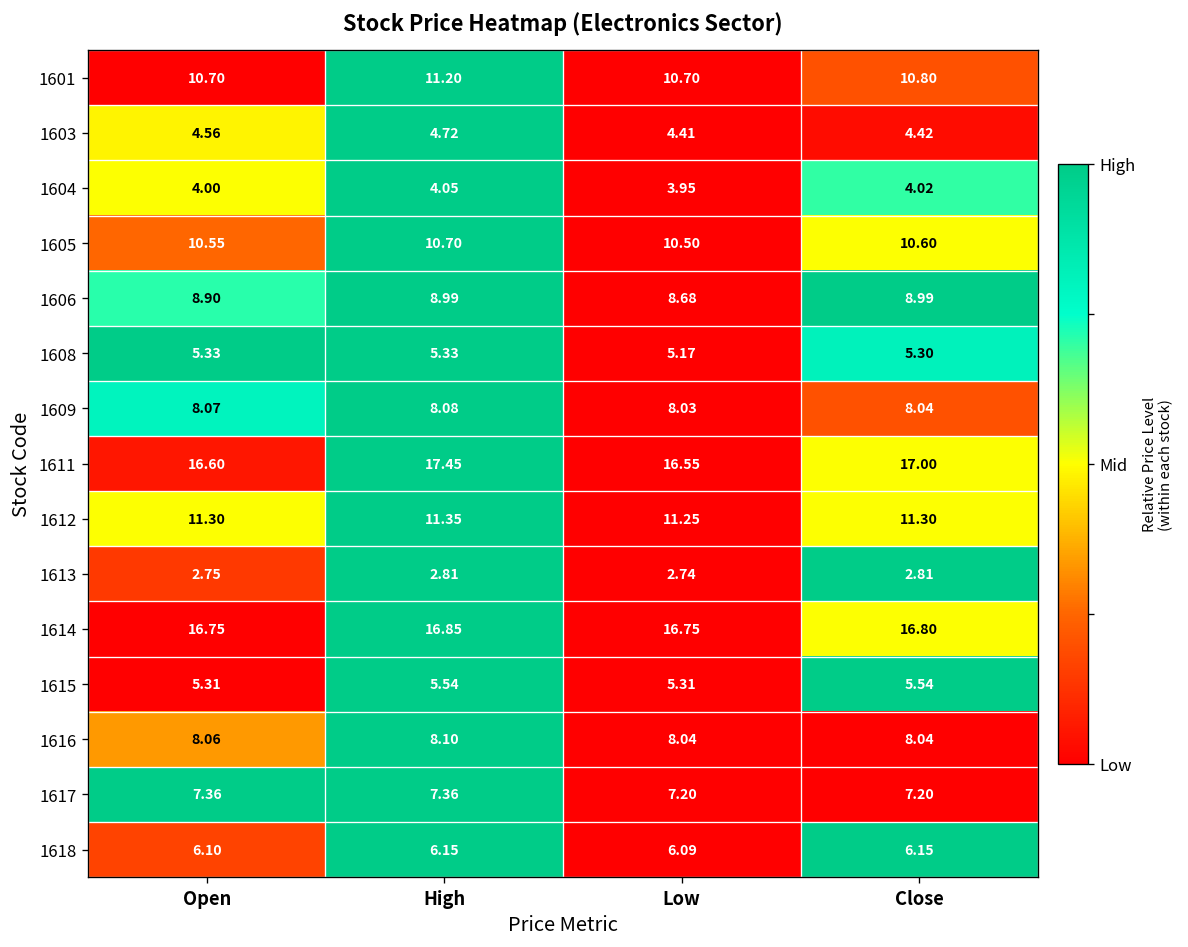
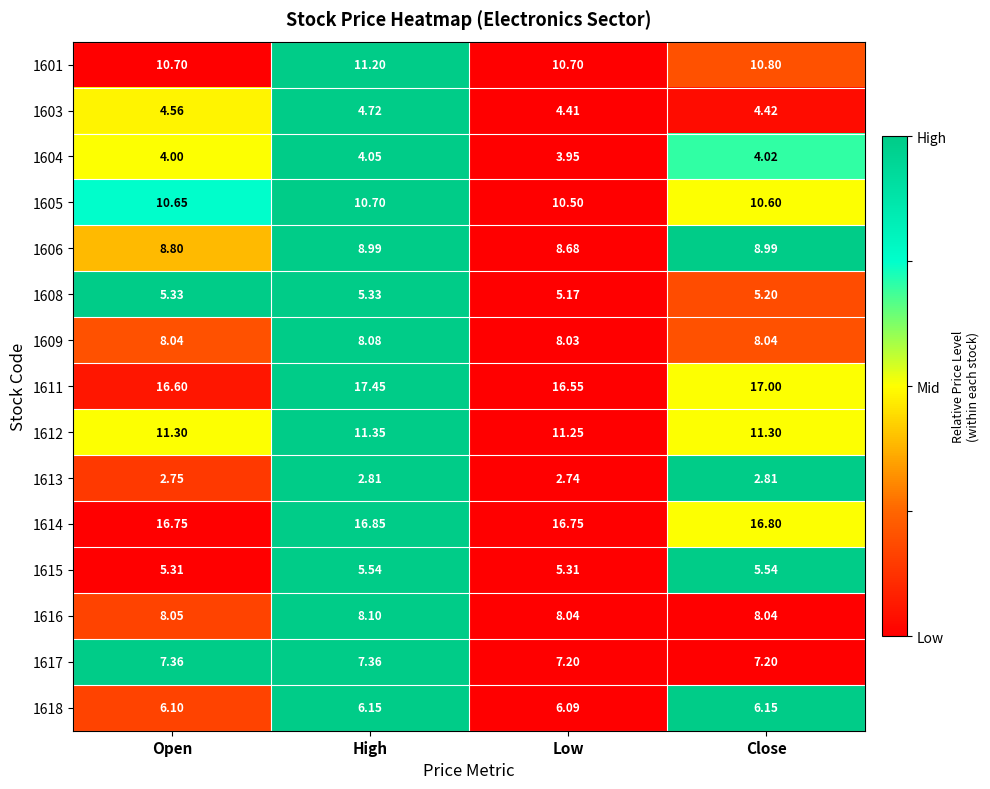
1605, Open: 10.55 -> 10.65
1606, Open: 8.90 -> 8.80
1608, Close: 5.30 -> 5.20
1609, Open: 8.07 -> 8.04
1616, Open: 8.06 -> 8.05
